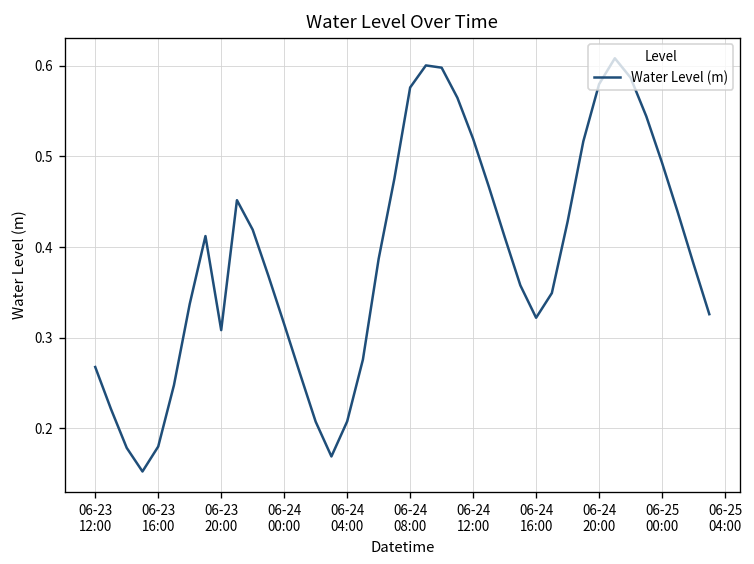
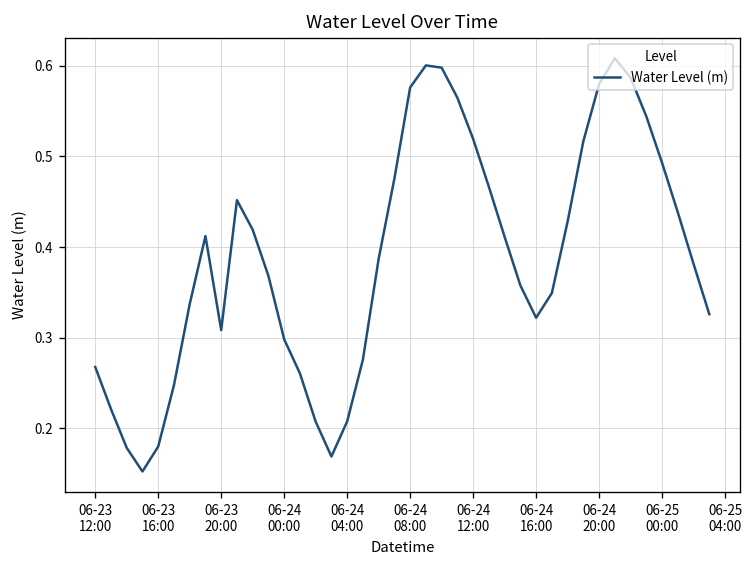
06-24 00:00: 0.31 -> 0.30
